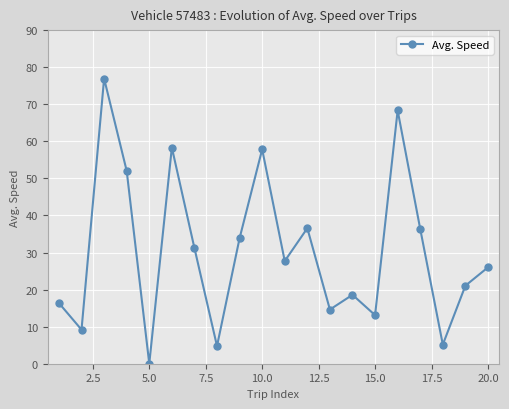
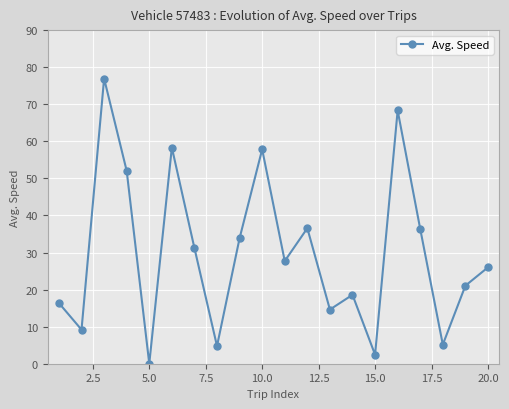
15.0: 13 -> 2
